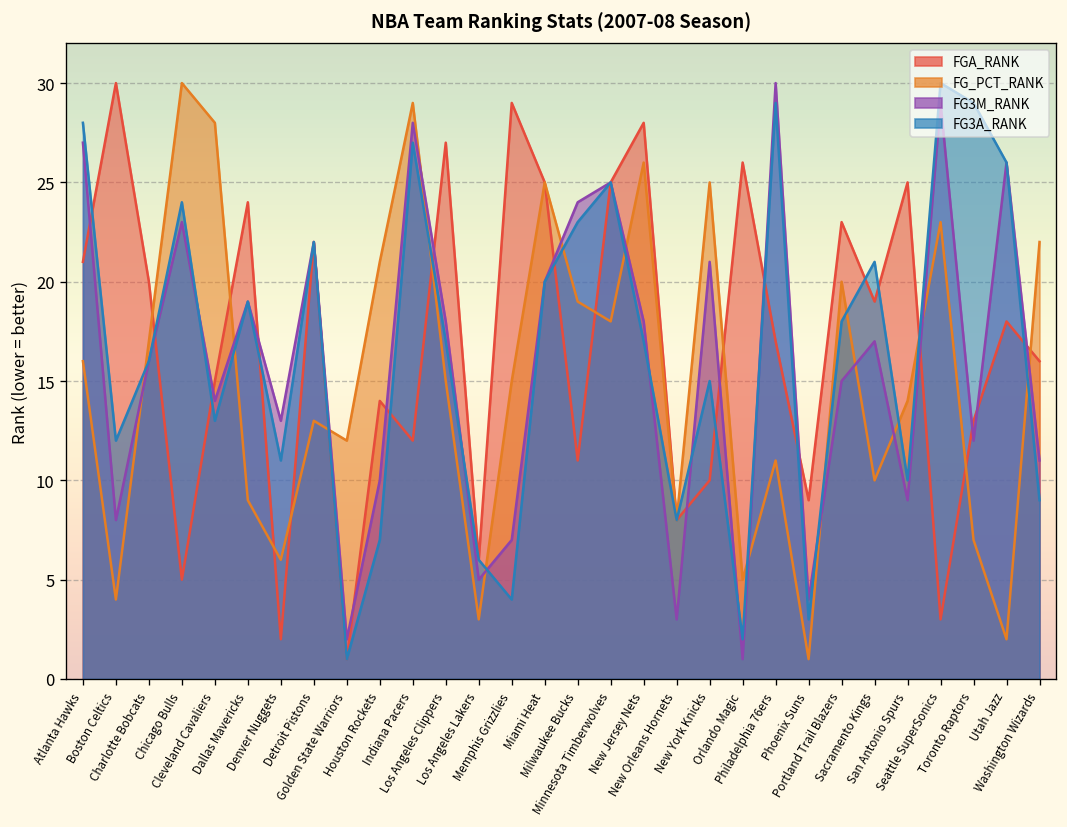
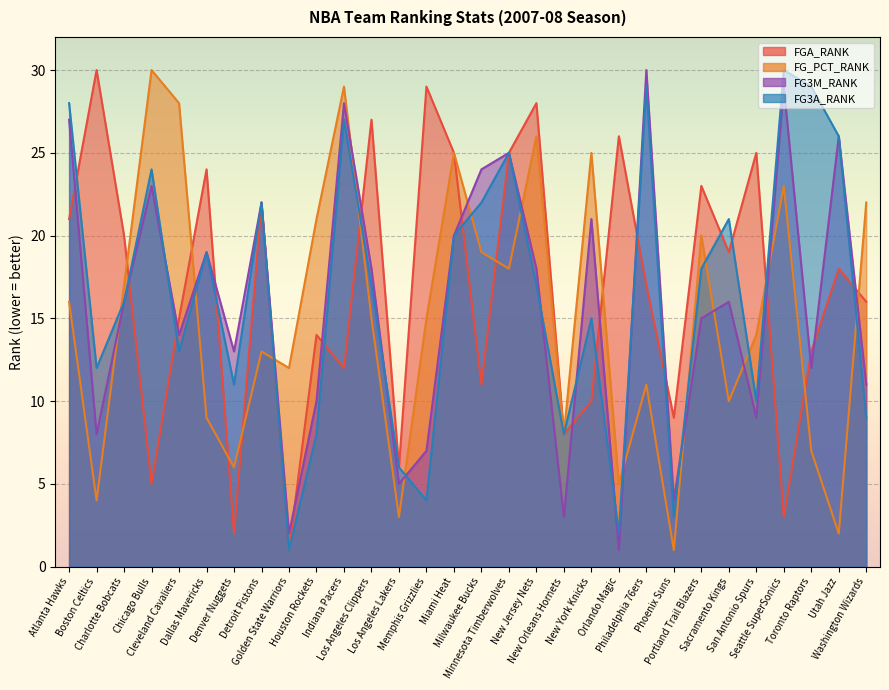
FG3A_RANK, Houston Rockets: 7 -> 8
FG3A_RANK, Milwaukee Bucks: 23 -> 22
FG3M_RANK, Sacramento Kings: 17 -> 16
